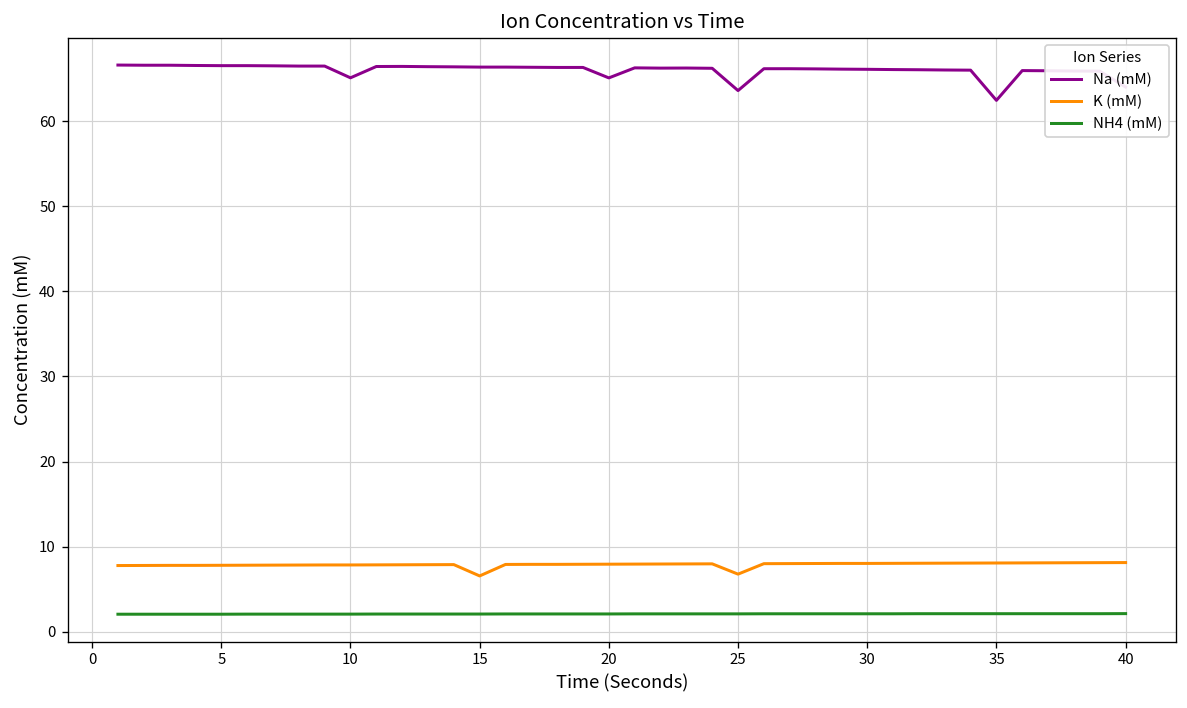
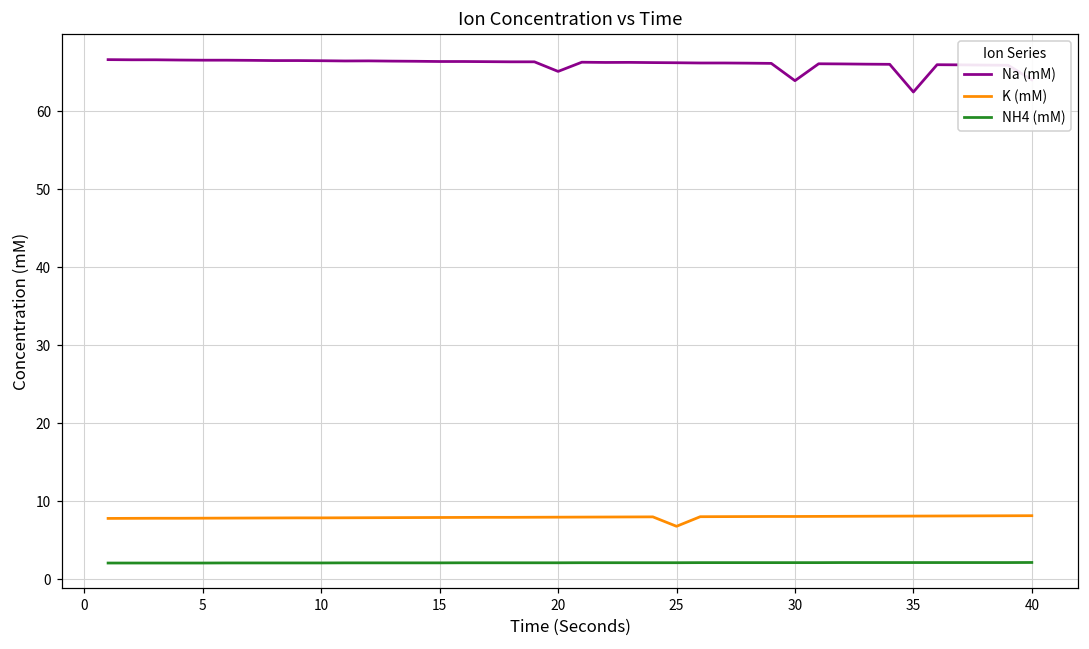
Na (mM), 10: 65 -> 66
K (mM), 15: 7 -> 8
Na (mM), 25: 64 -> 66
Na (mM), 30: 66 -> 64
